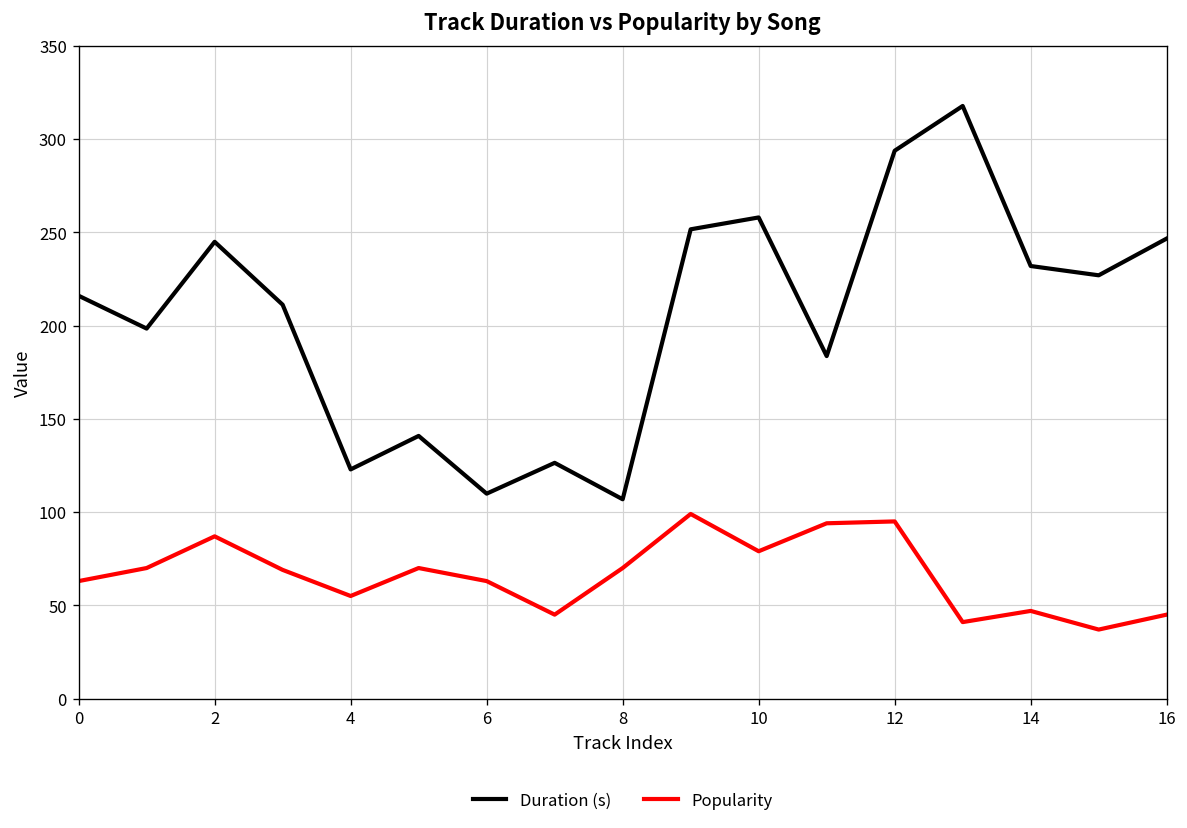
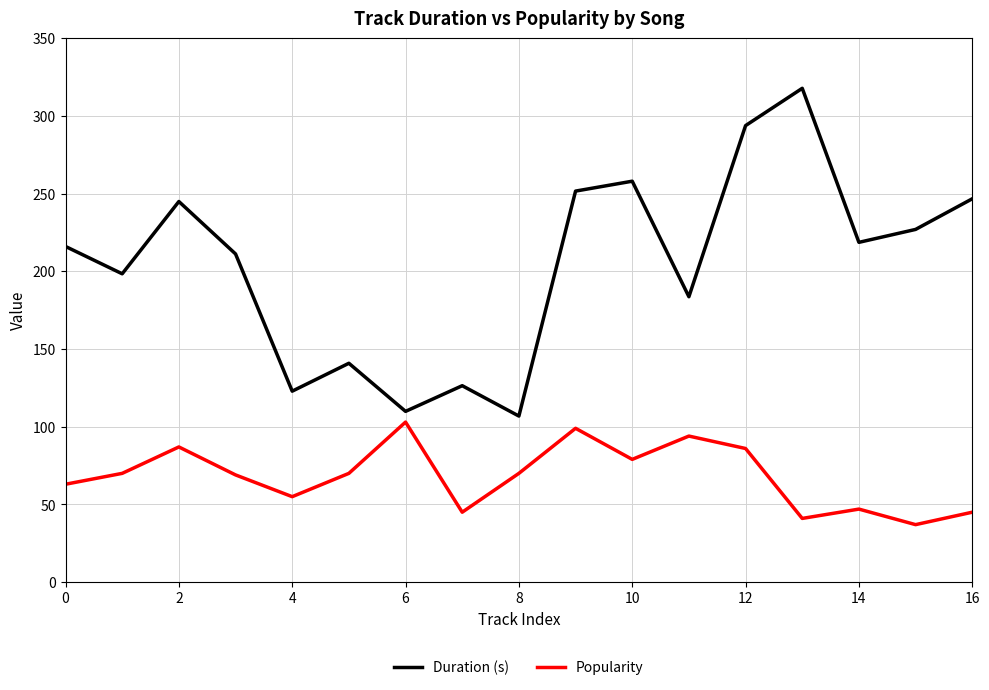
Popularity, 6: 63 -> 103
Popularity, 12: 95 -> 86
Duration (s), 14: 232 -> 219
